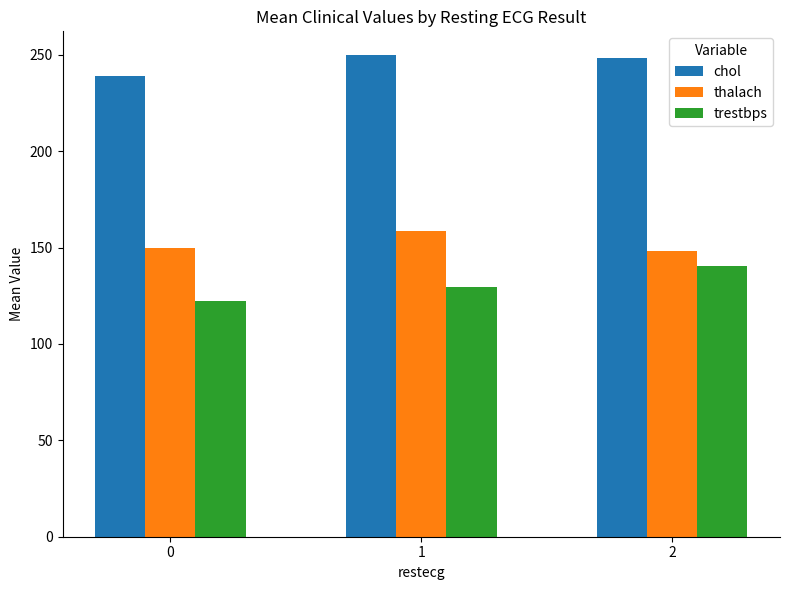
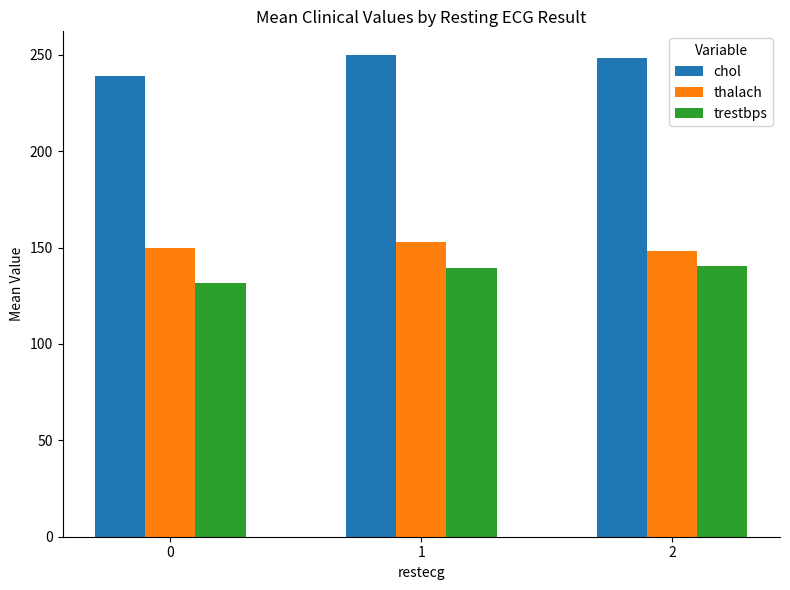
trestbps, 0: 122 -> 131
thalach, 1: 158 -> 153
trestbps, 1: 130 -> 140
